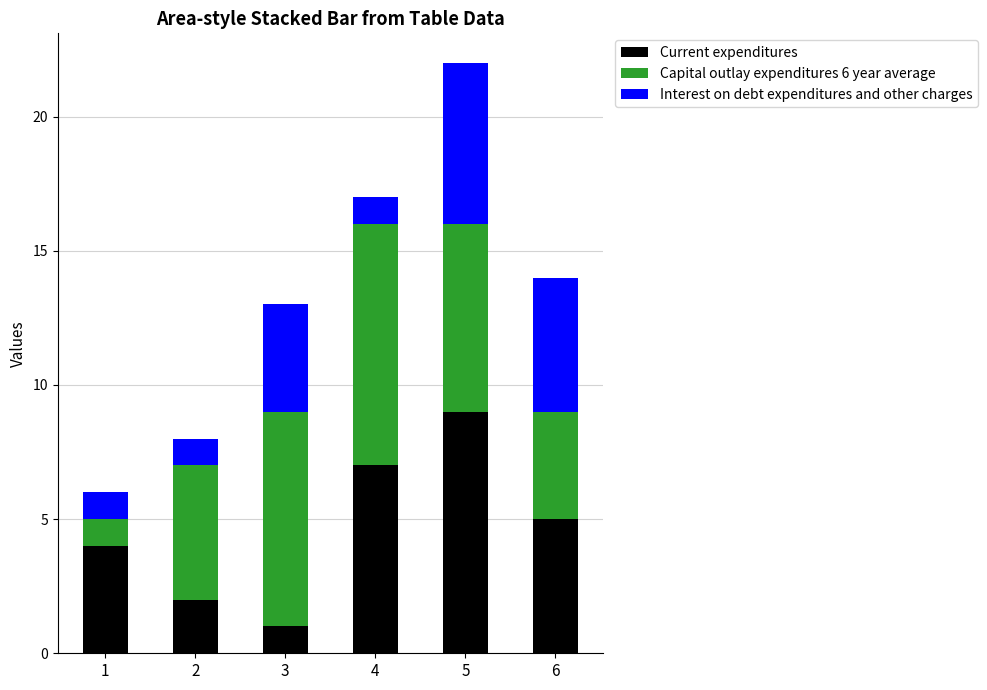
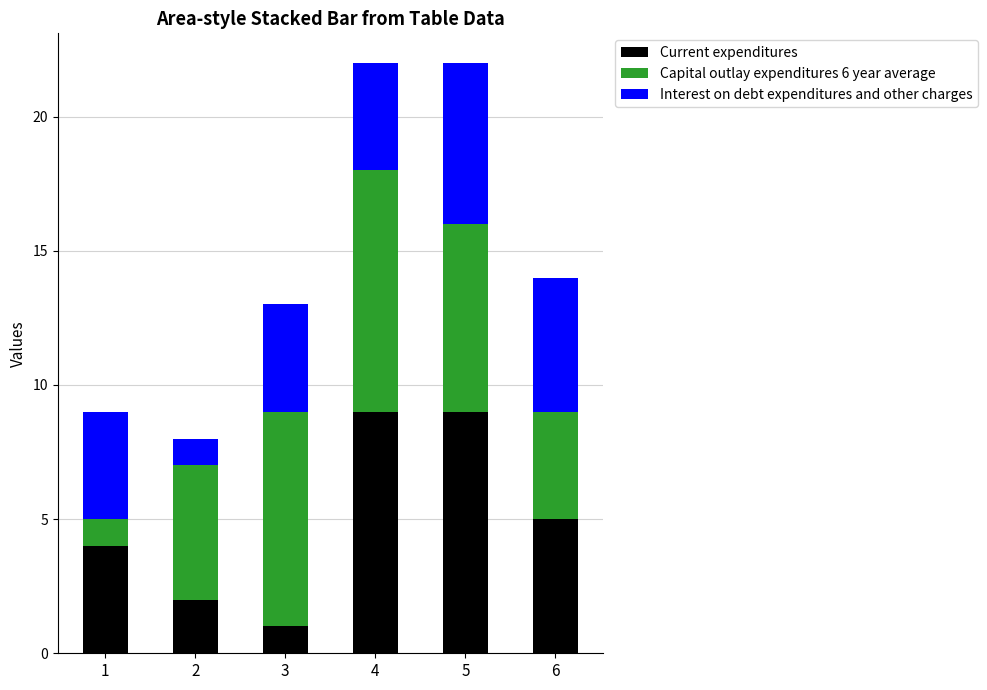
Interest on debt expenditures and other charges, 1: 1 -> 4
Current expenditures, 4: 7 -> 9
Interest on debt expenditures and other charges, 4: 1 -> 4
